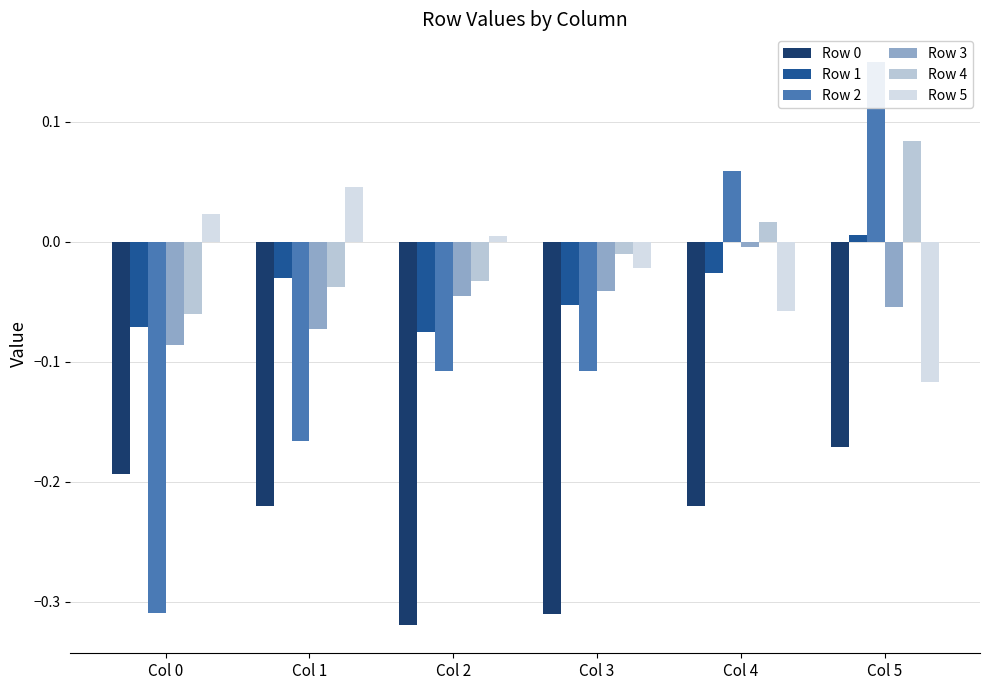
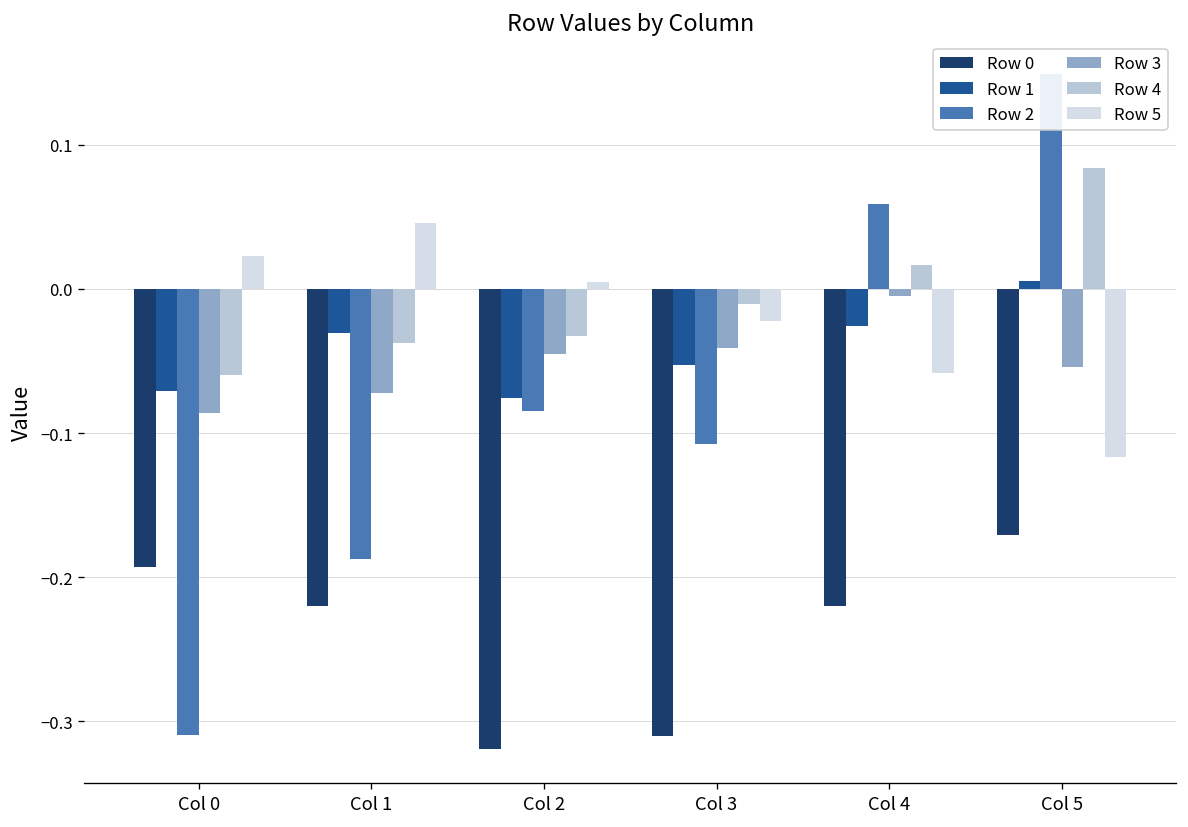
Row 2, Col 1: -0.166 -> -0.188
Row 2, Col 2: -0.108 -> -0.085
